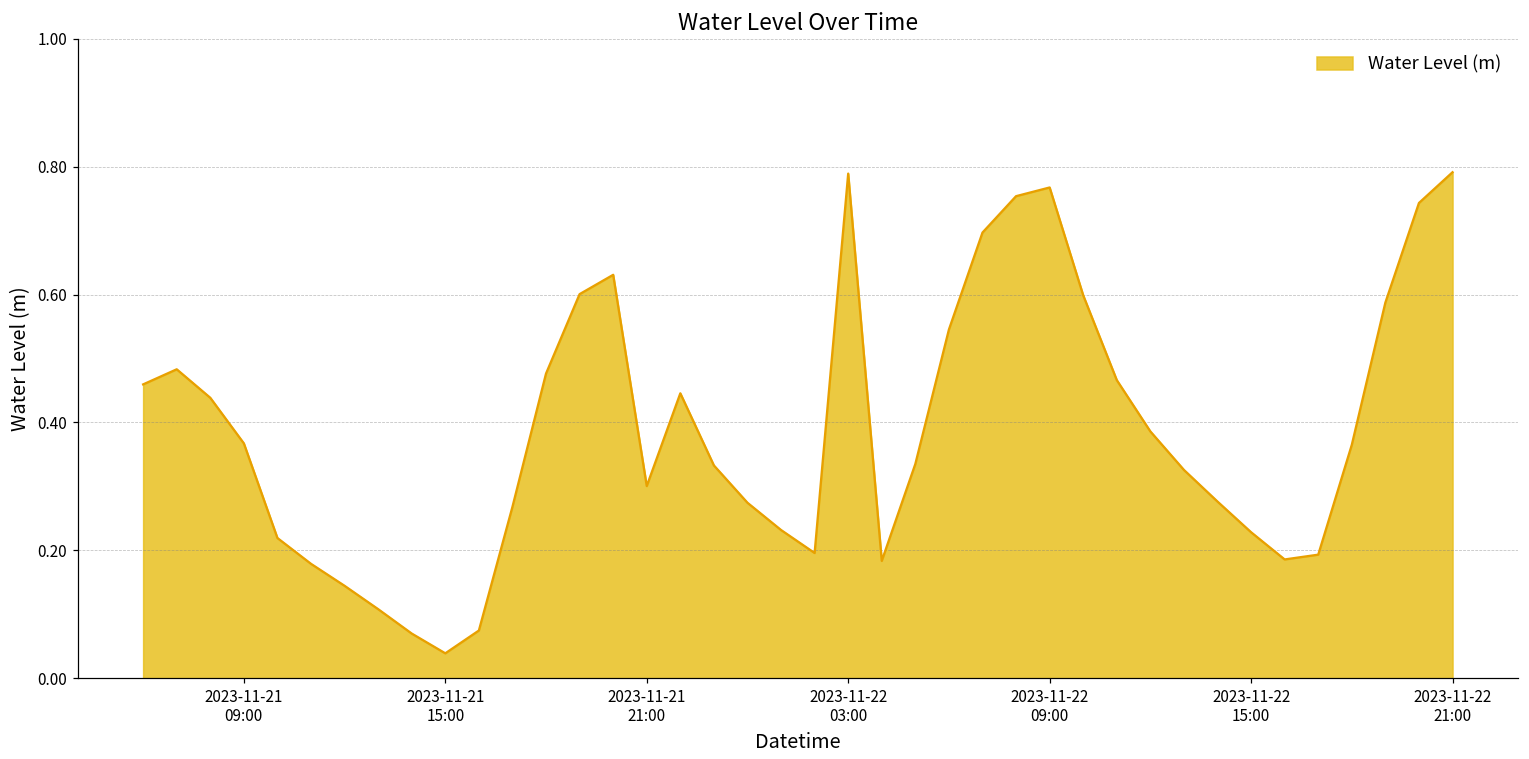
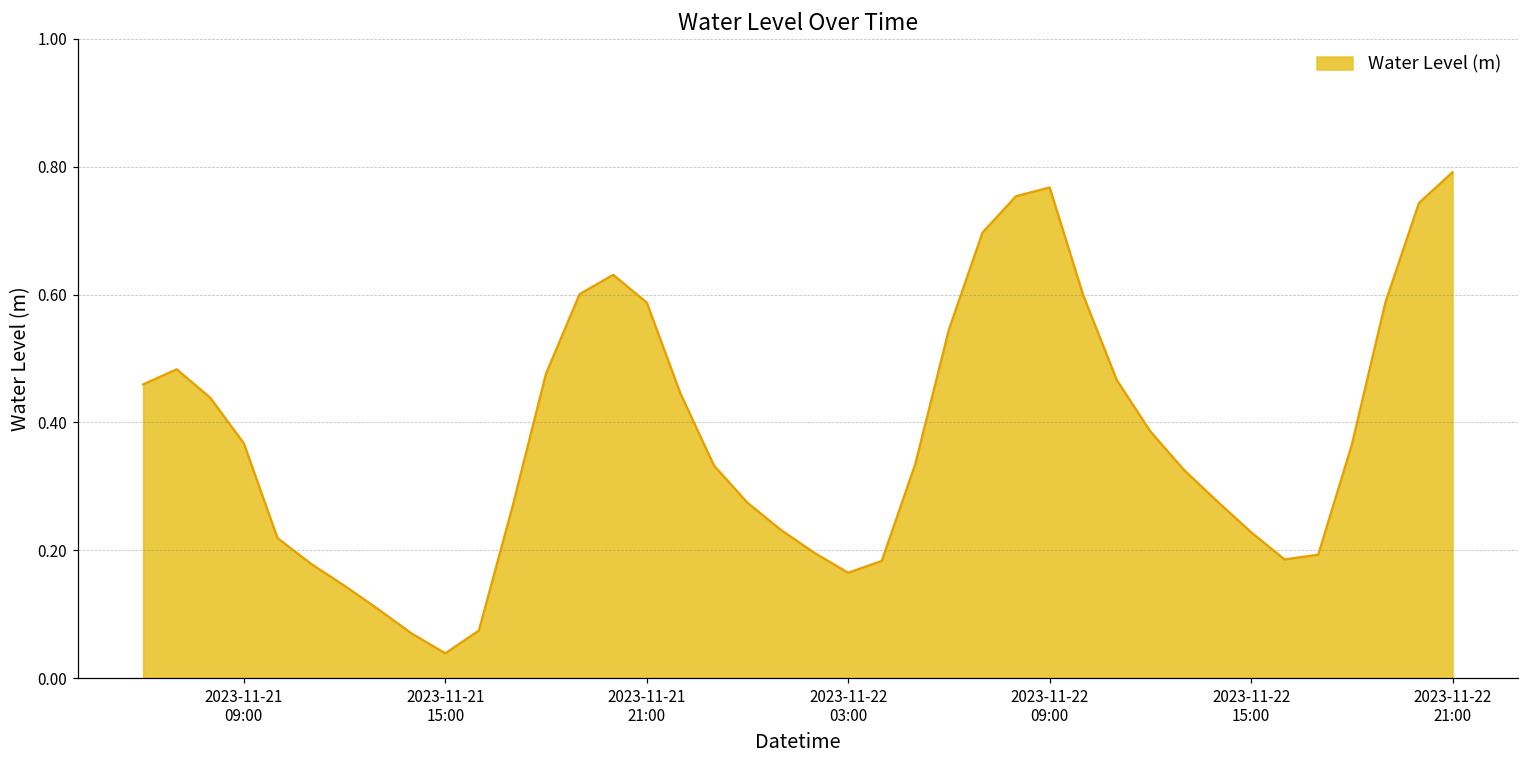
2023-11-21 21:00: 0.30 -> 0.59
2023-11-22 03:00: 0.79 -> 0.16
